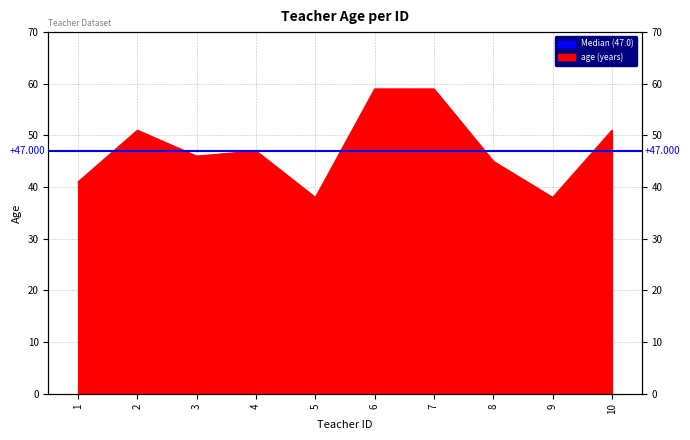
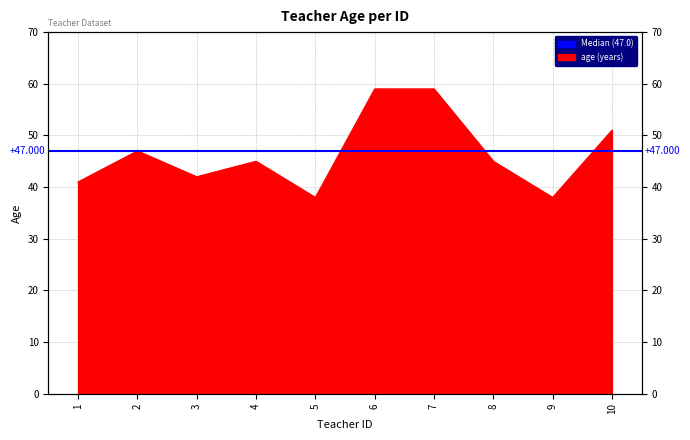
2: 51 -> 47
3: 46 -> 42
4: 47 -> 45
